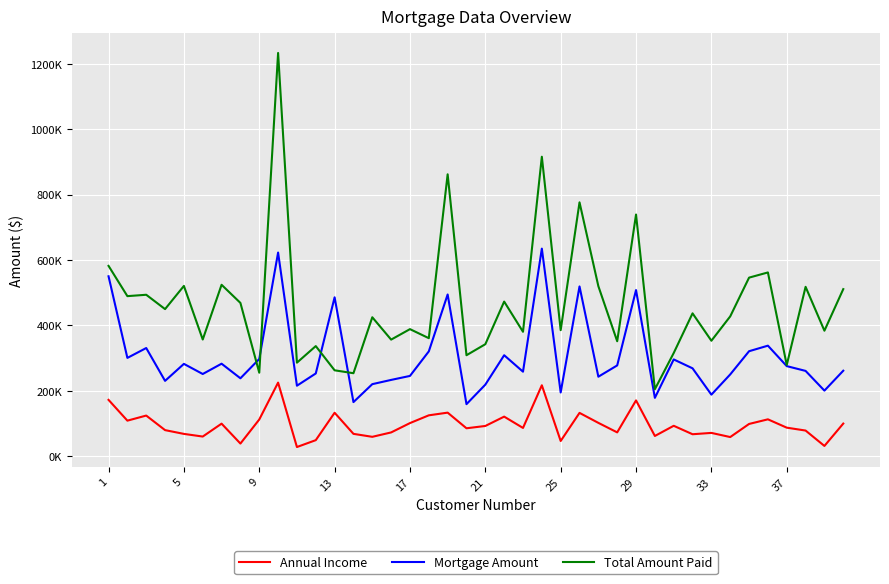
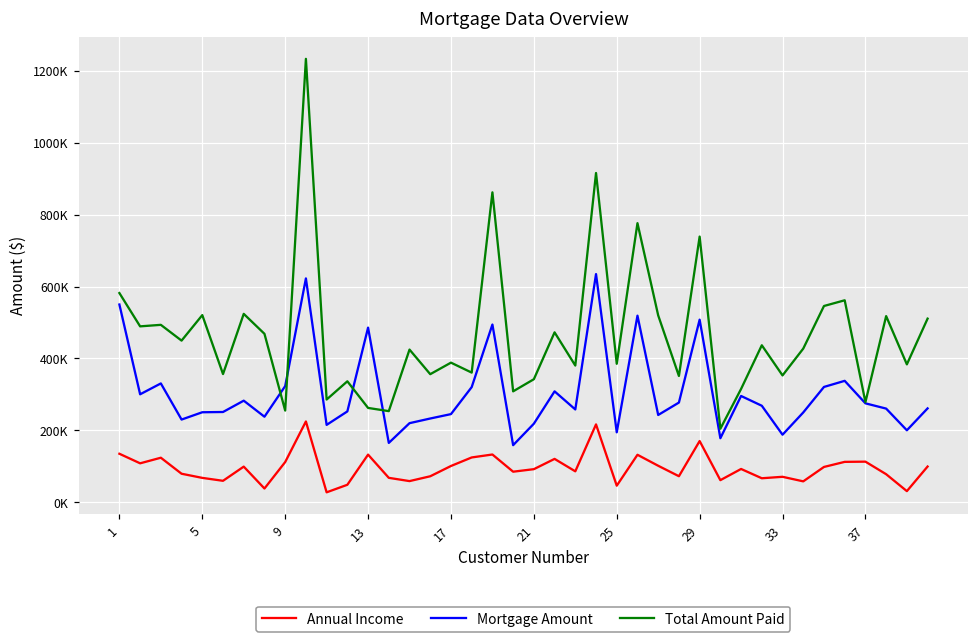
Annual Income, 1: 170000 -> 140000
Mortgage Amount, 5: 280000 -> 250000
Mortgage Amount, 9: 300000 -> 320000
Annual Income, 37: 90000 -> 110000
